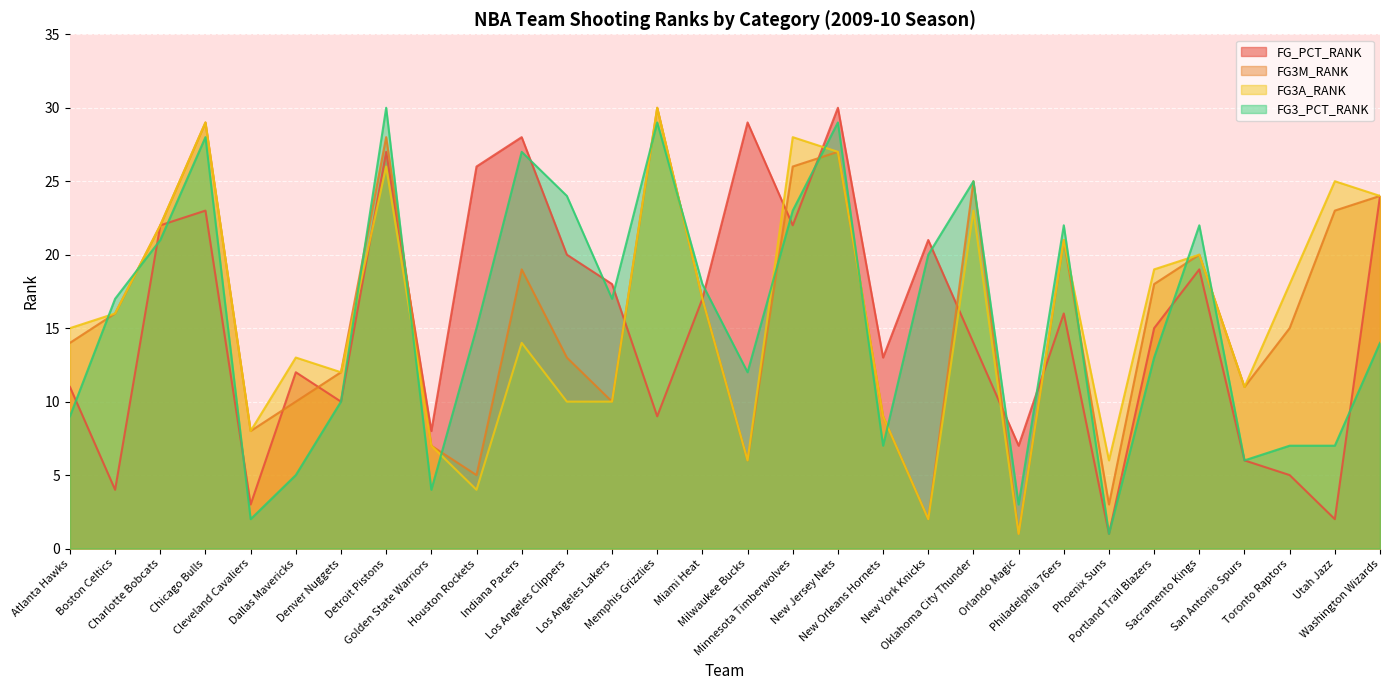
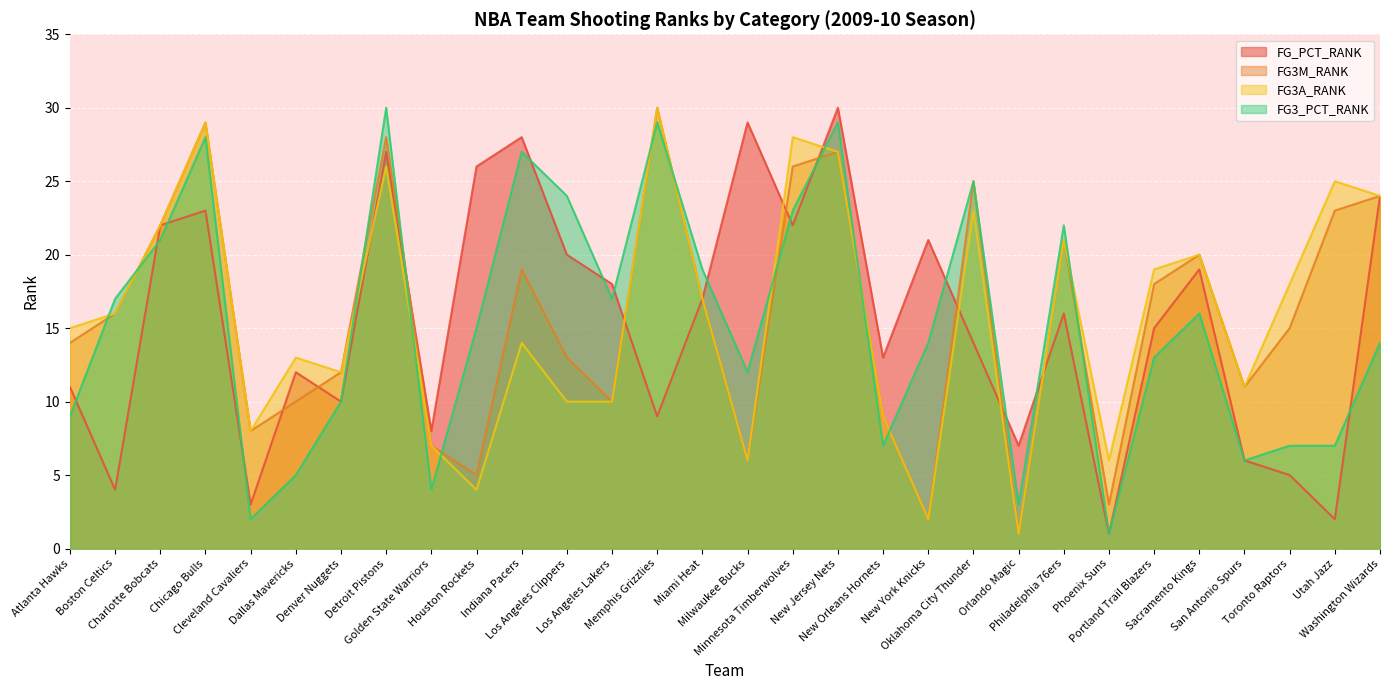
FG3_PCT_RANK, Miami Heat: 18 -> 19
FG3_PCT_RANK, New York Knicks: 20 -> 14
FG3_PCT_RANK, Sacramento Kings: 22 -> 16
